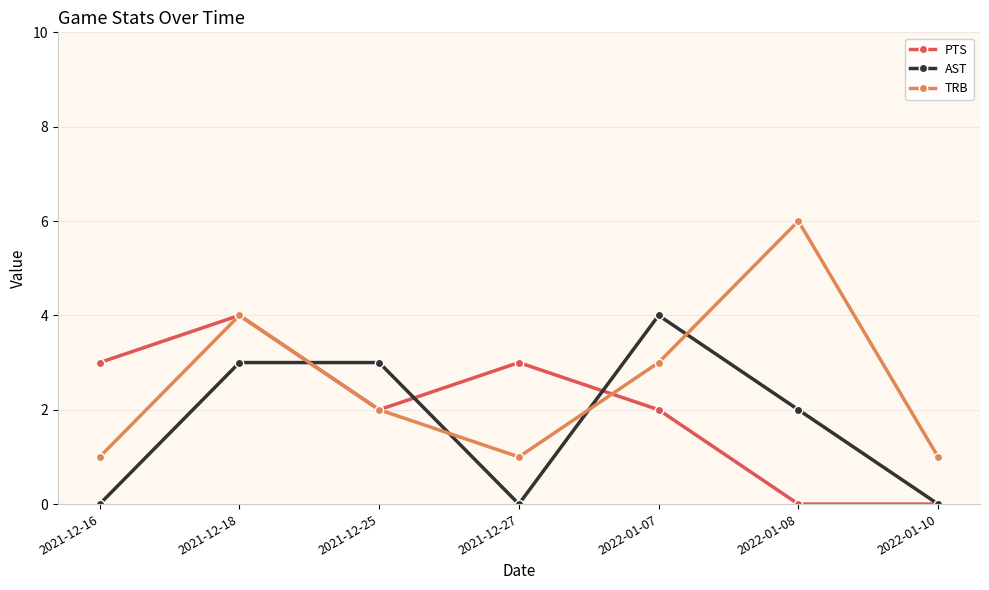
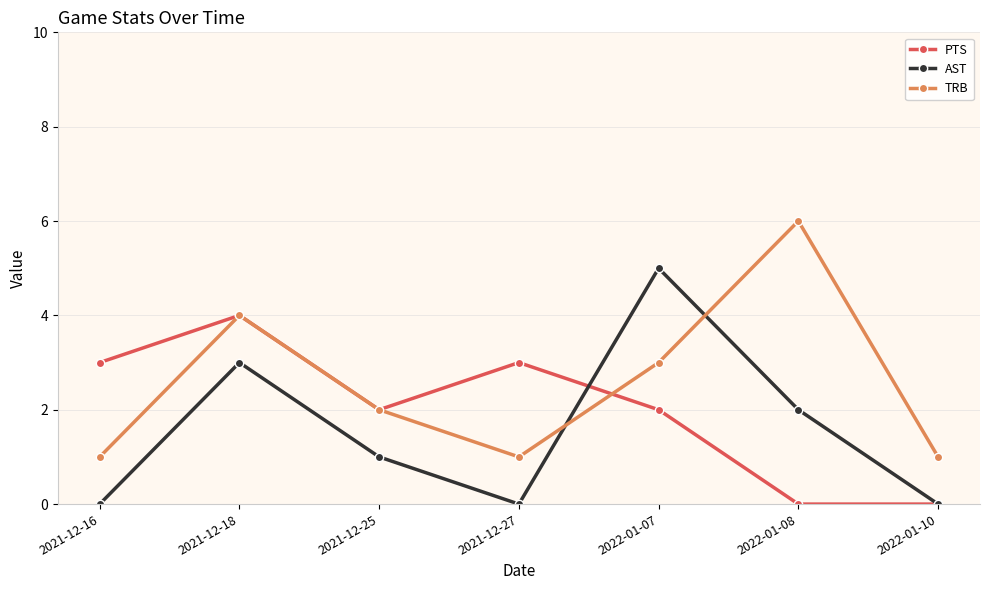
AST, 2021-12-25: 3 -> 1
AST, 2022-01-07: 4 -> 5
